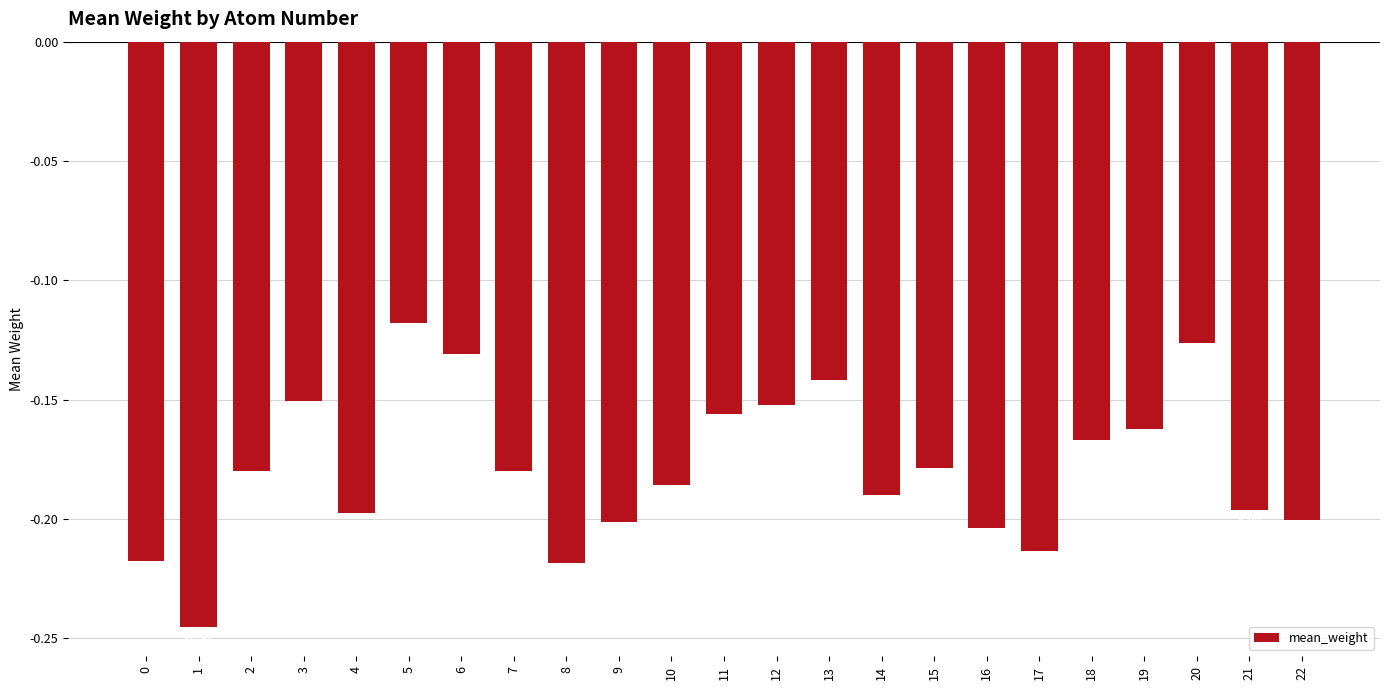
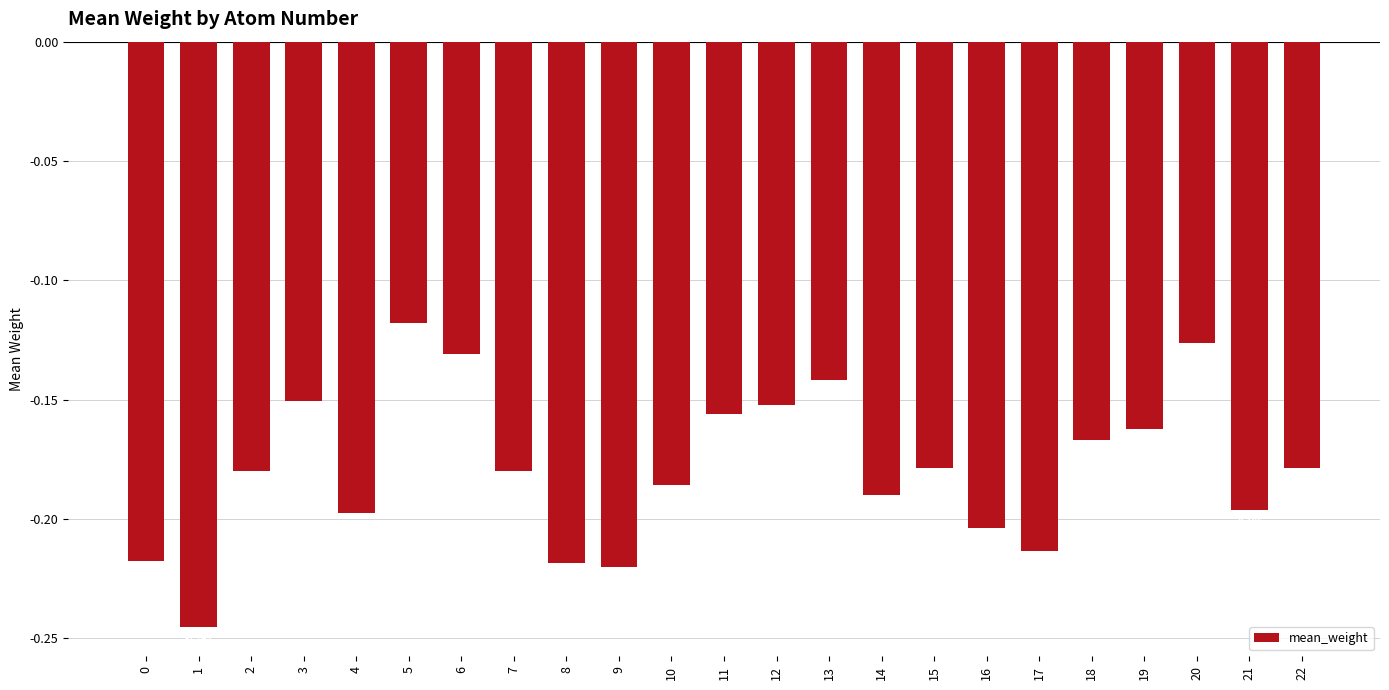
9: -0.201 -> -0.220
22: -0.201 -> -0.179
